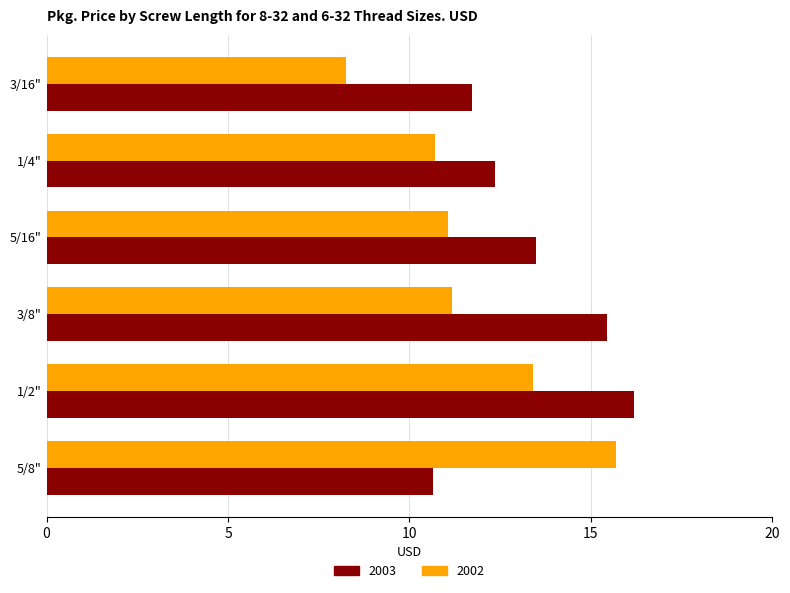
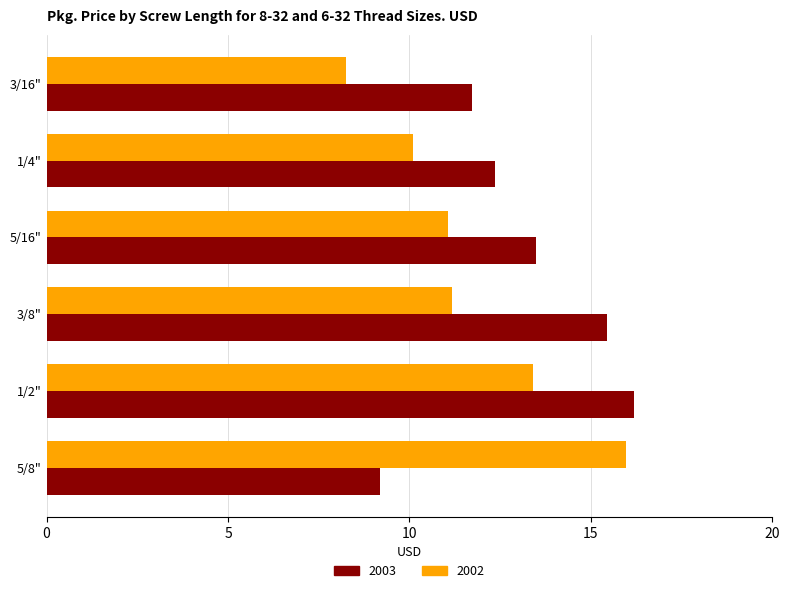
2002, 1/4": 10.7 -> 10.1
2002, 5/8": 15.7 -> 16.0
2003, 5/8": 10.7 -> 9.2
